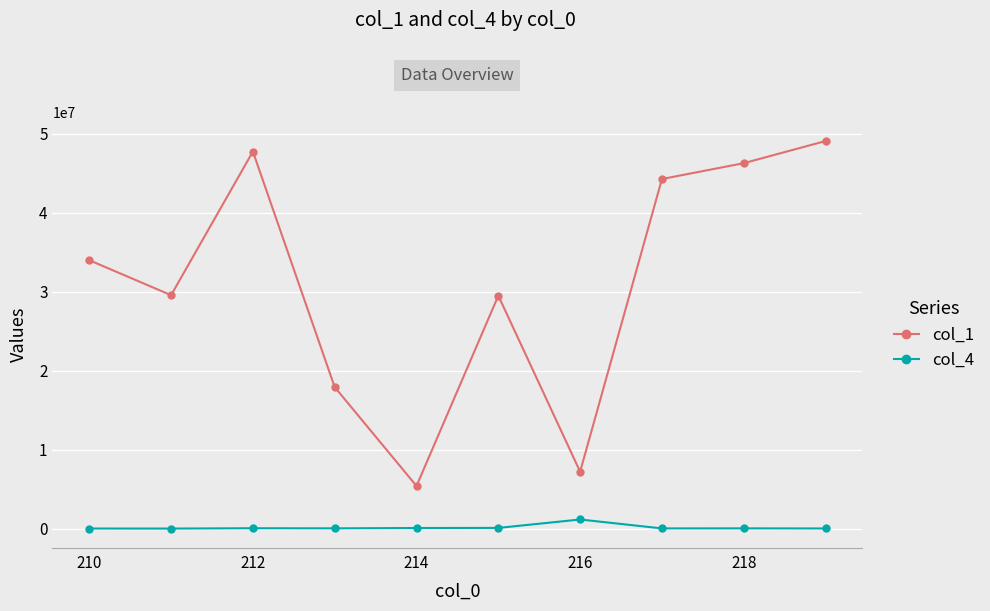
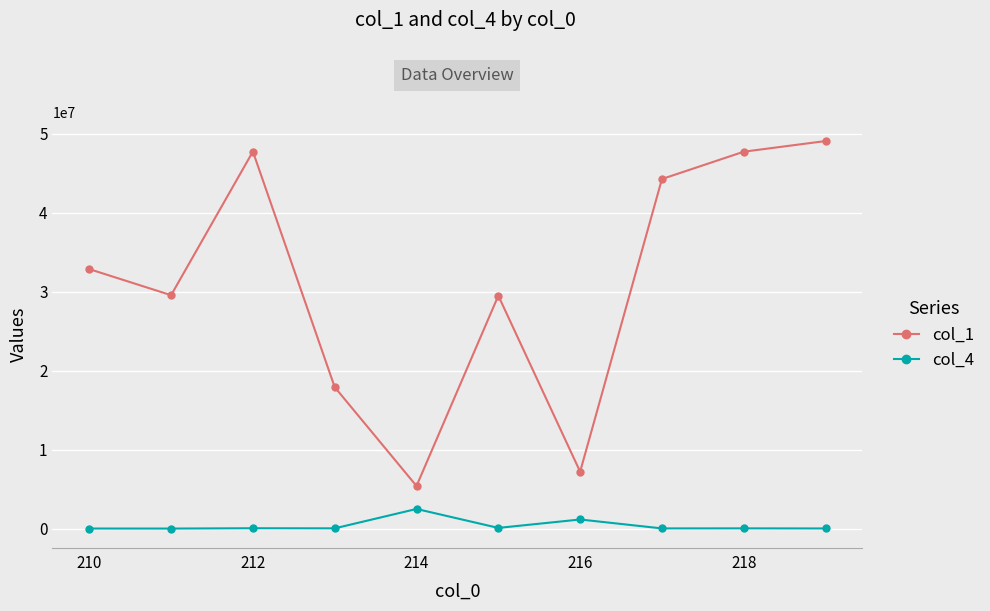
col_1, 210: 34000000 -> 33000000
col_4, 214: 0 -> 2000000
col_1, 218: 46000000 -> 48000000
